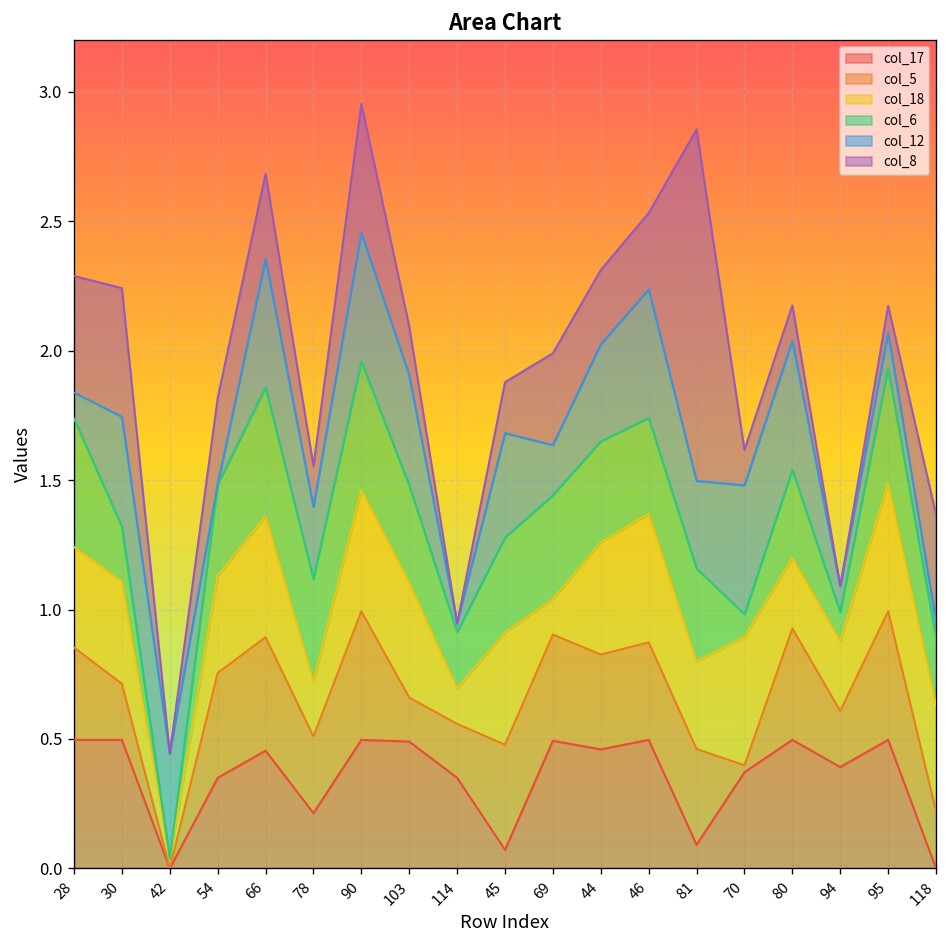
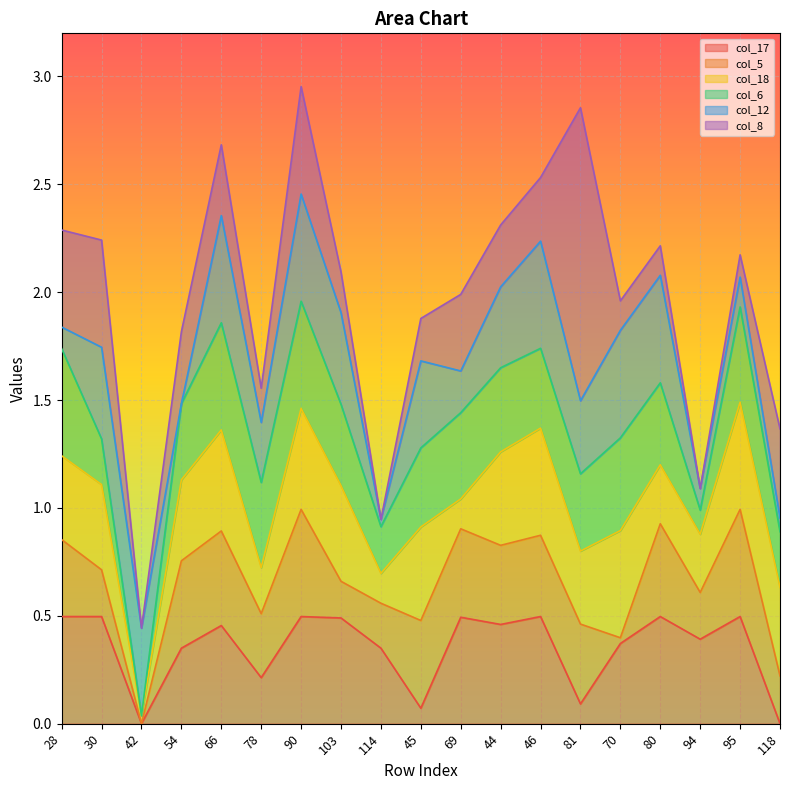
col_6, 70: 0.09 -> 0.43
col_6, 80: 0.34 -> 0.38
